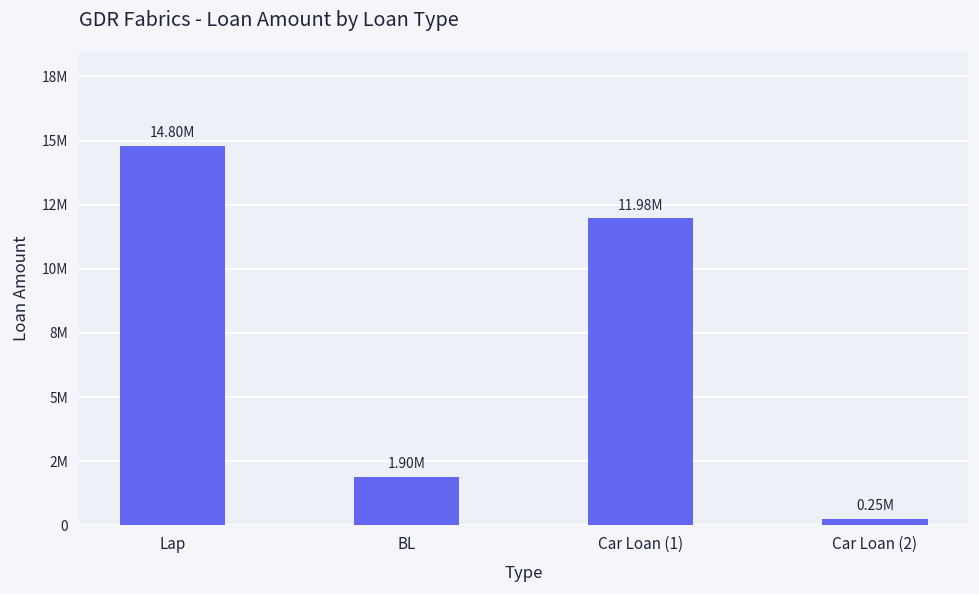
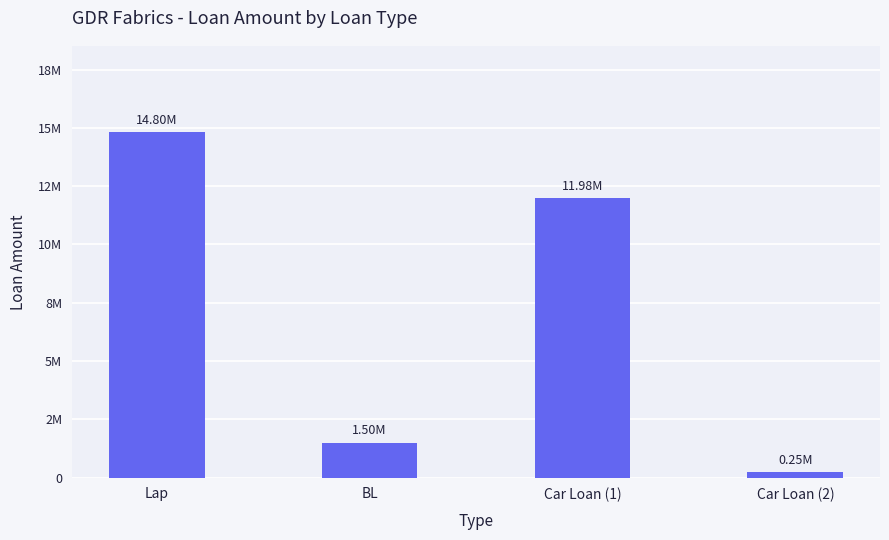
BL: 1.90M -> 1.50M
